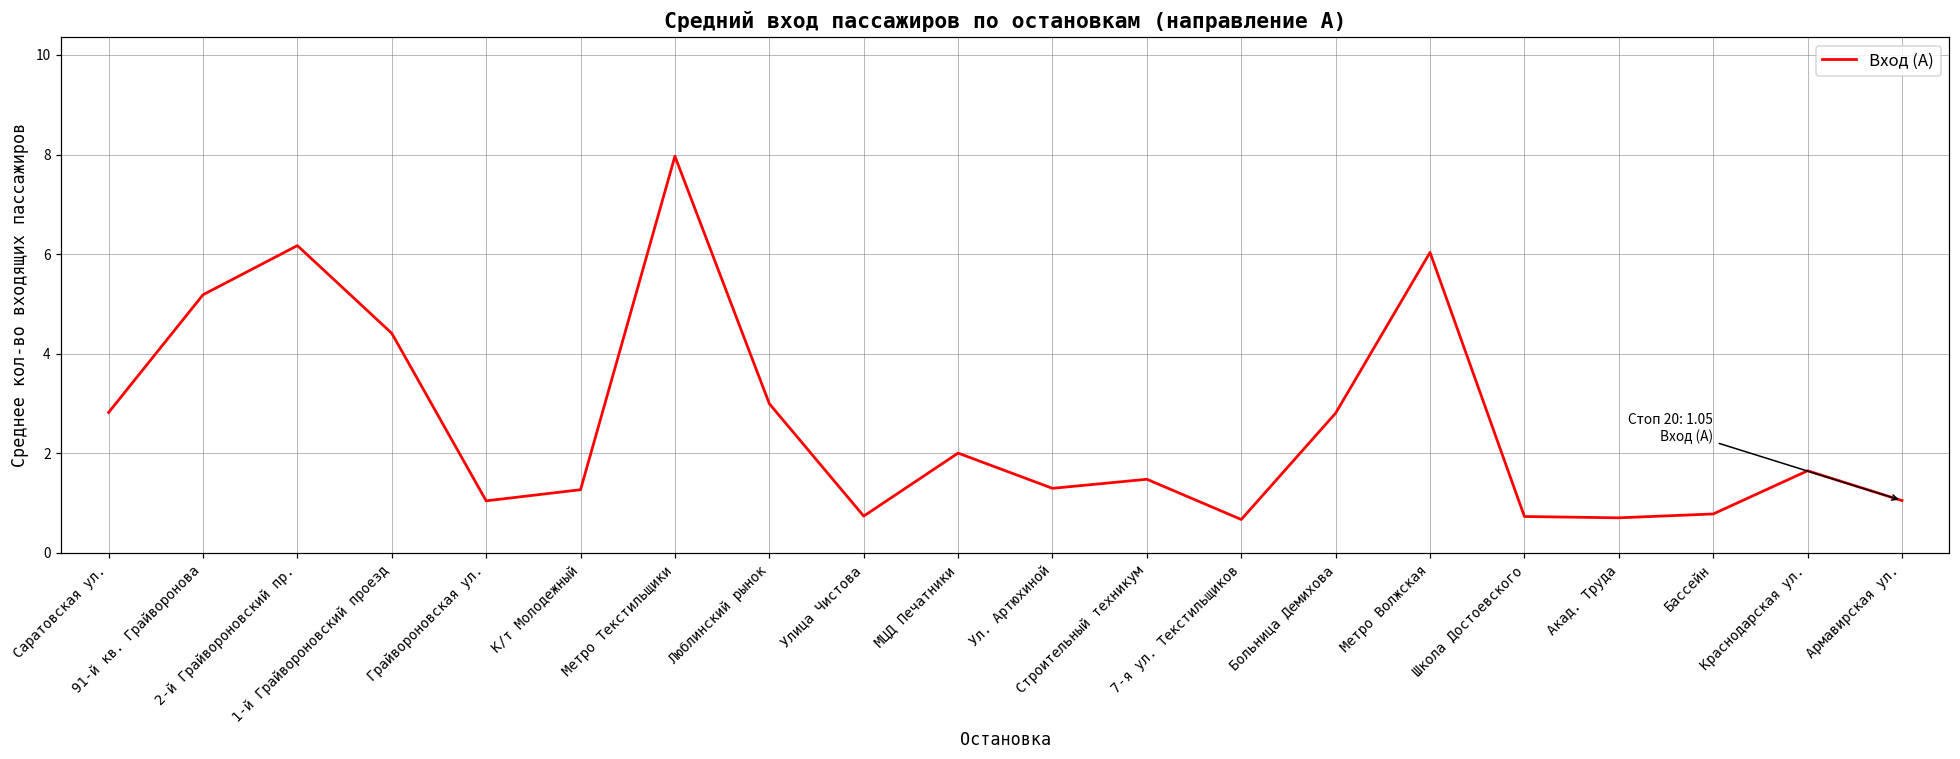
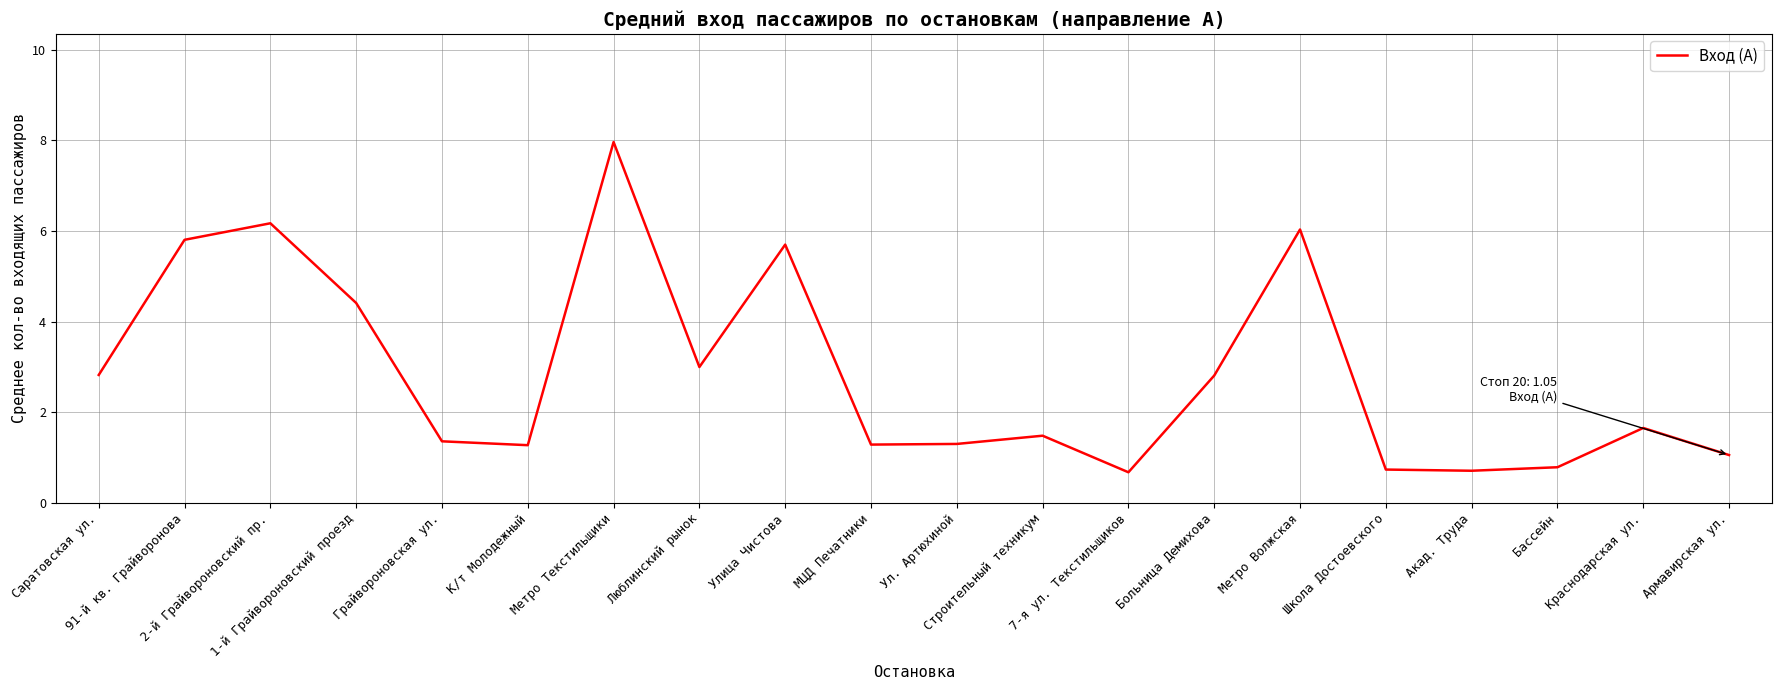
91-й кв. Грайворонова: 5.2 -> 5.8
Грайвороновская ул.: 1.0 -> 1.4
Улица Чистова: 0.7 -> 5.7
МЦД Печатники: 2.0 -> 1.3
